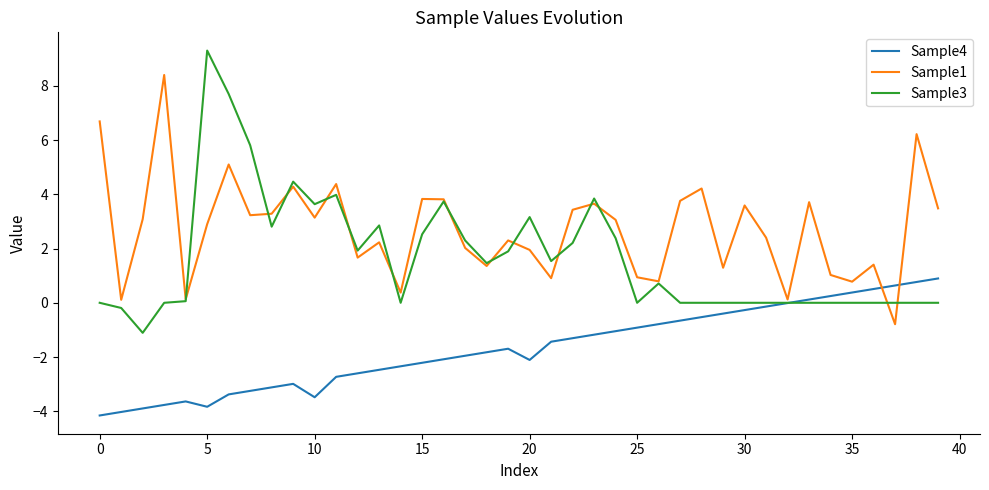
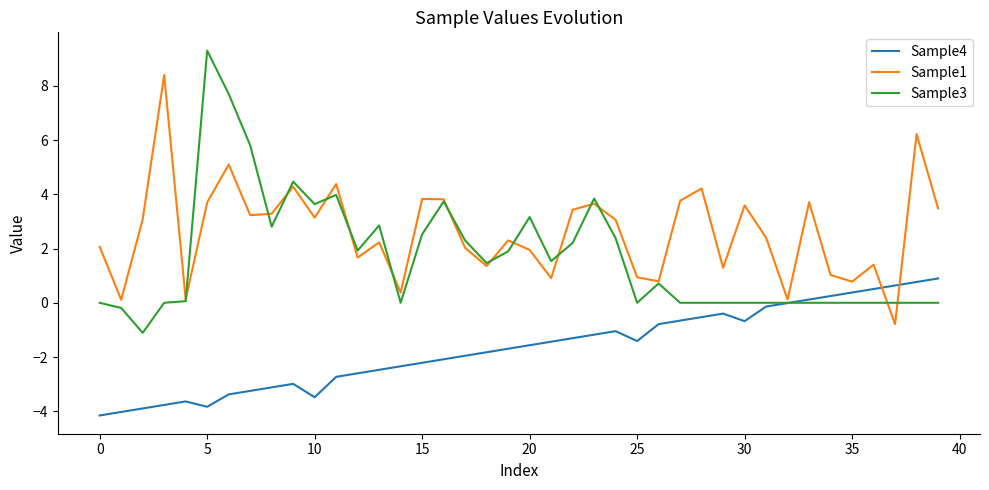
Sample1, 0: 6.7 -> 2.1
Sample1, 5: 2.9 -> 3.7
Sample4, 20: -2.1 -> -1.6
Sample4, 25: -0.9 -> -1.4
Sample4, 30: -0.3 -> -0.7
